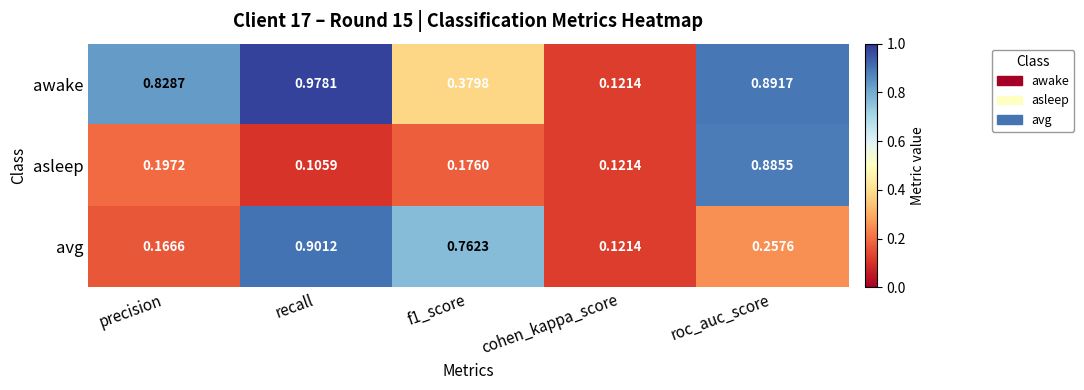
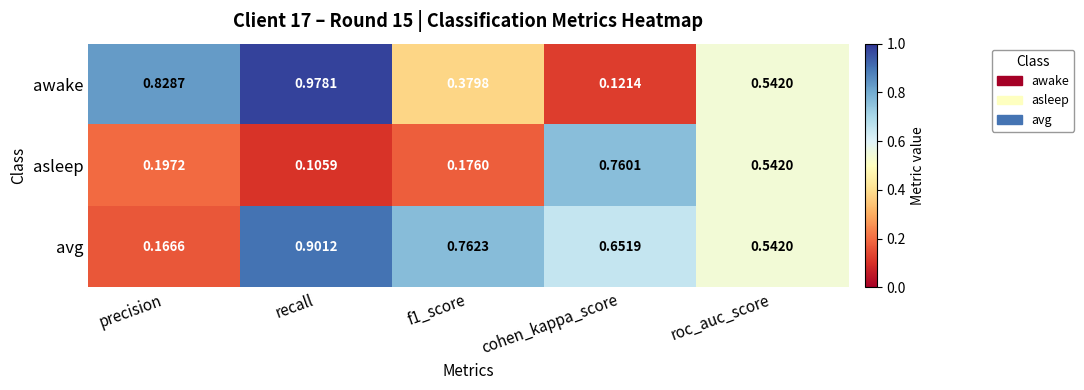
awake, roc_auc_score: 0.8917 -> 0.5420
asleep, cohen_kappa_score: 0.1214 -> 0.7601
asleep, roc_auc_score: 0.8855 -> 0.5420
avg, cohen_kappa_score: 0.1214 -> 0.6519
avg, roc_auc_score: 0.2576 -> 0.5420
